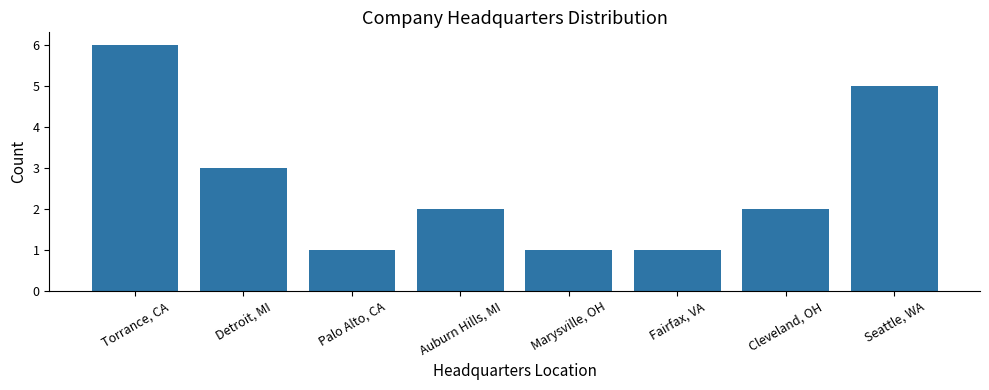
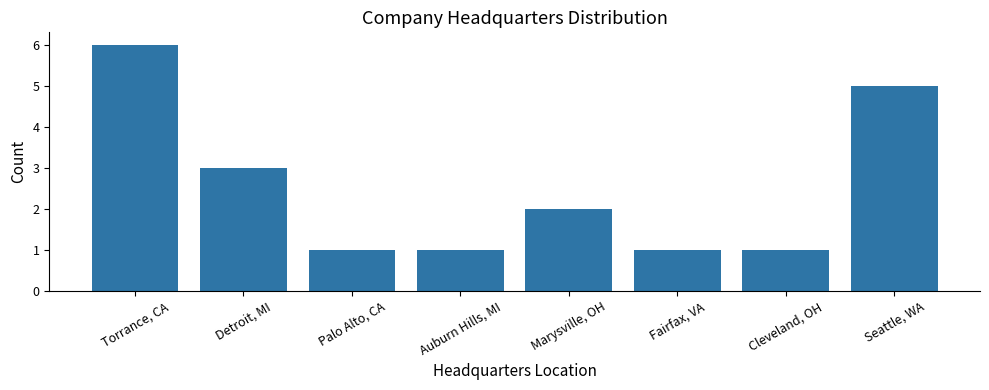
Auburn Hills, MI: 2 -> 1
Marysville, OH: 1 -> 2
Cleveland, OH: 2 -> 1
